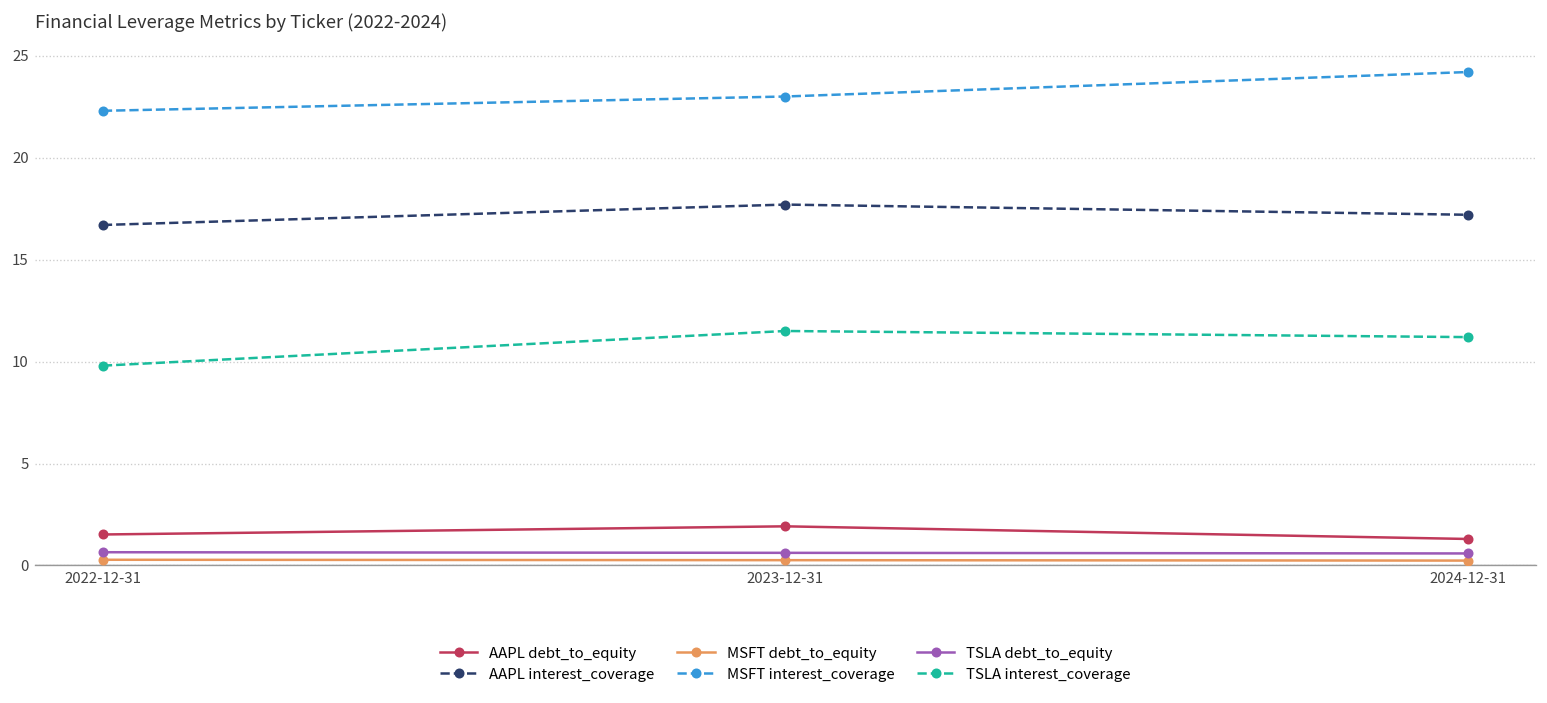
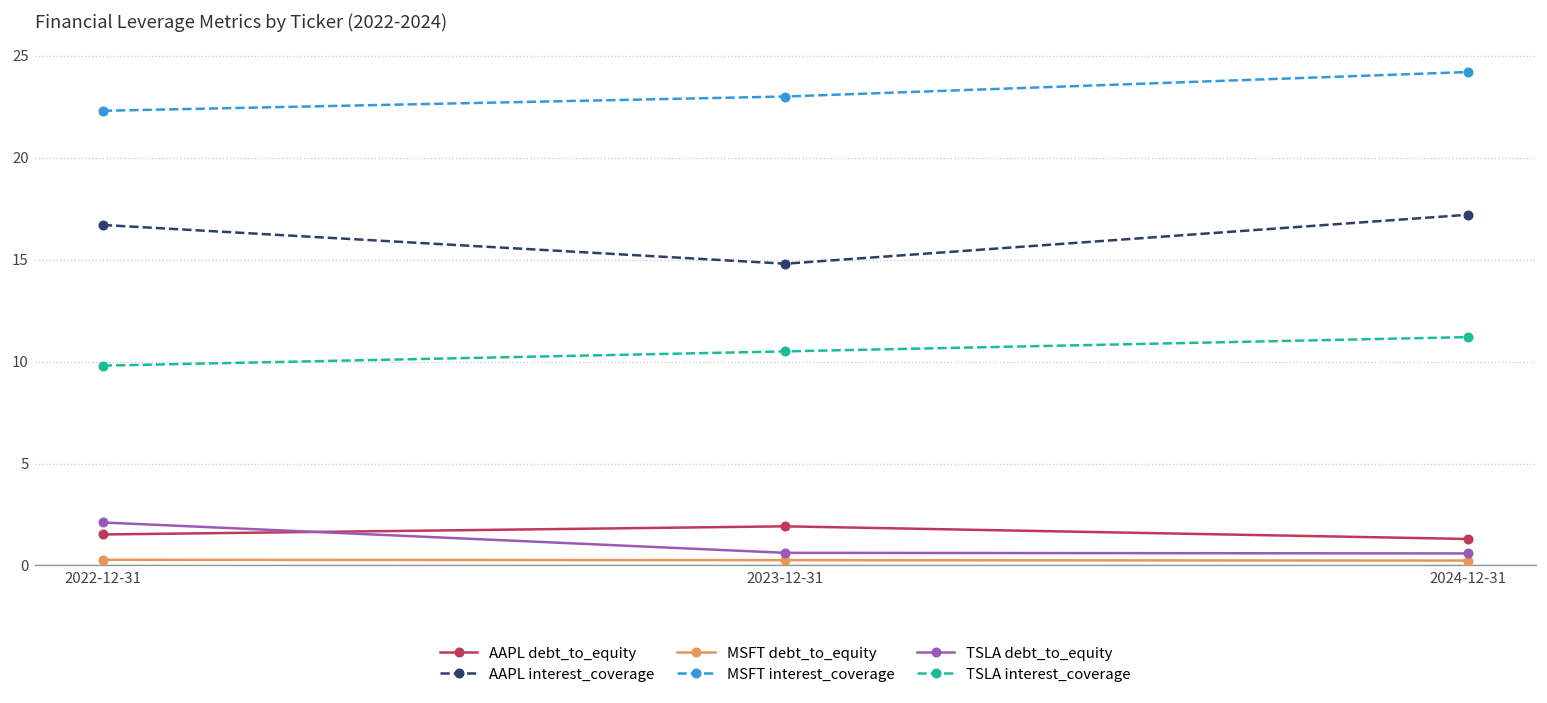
TSLA debt_to_equity, 2022-12-31: 0.7 -> 2.1
AAPL interest_coverage, 2023-12-31: 17.7 -> 14.8
TSLA interest_coverage, 2023-12-31: 11.5 -> 10.5
